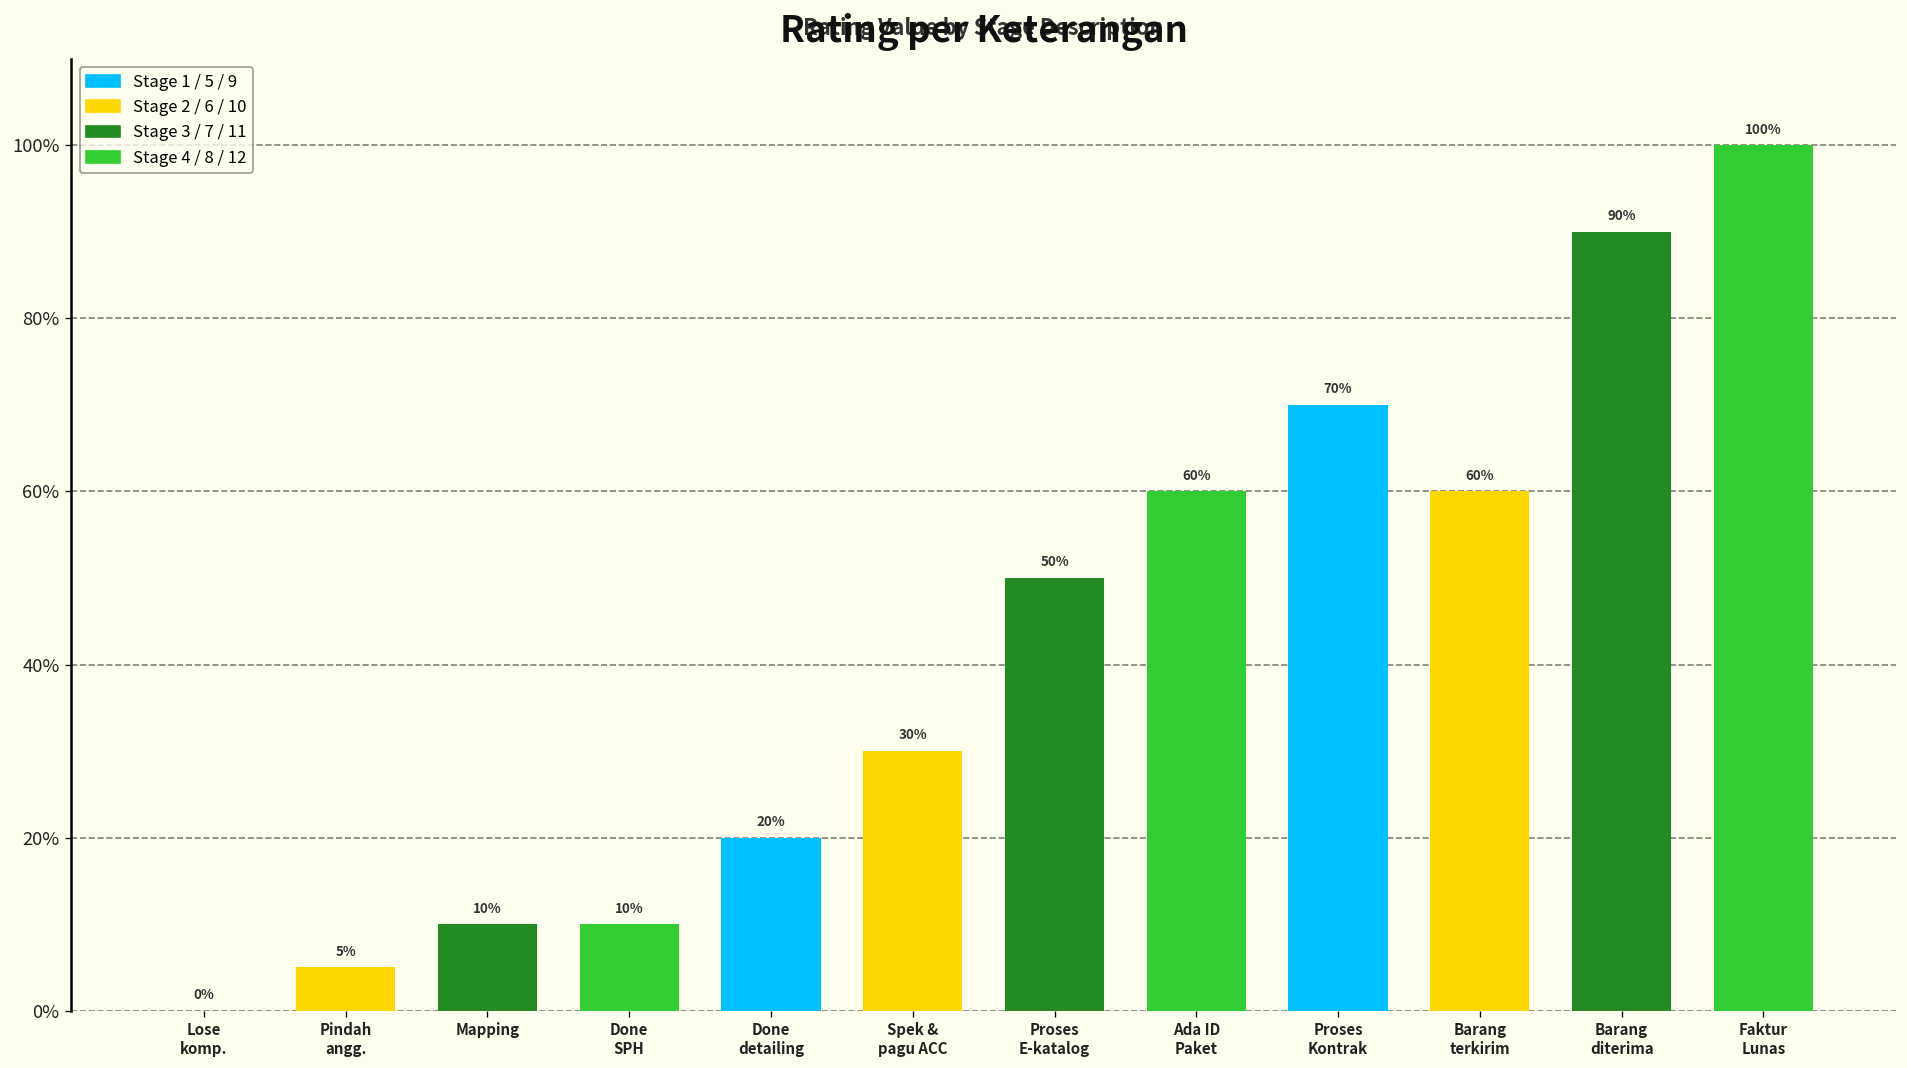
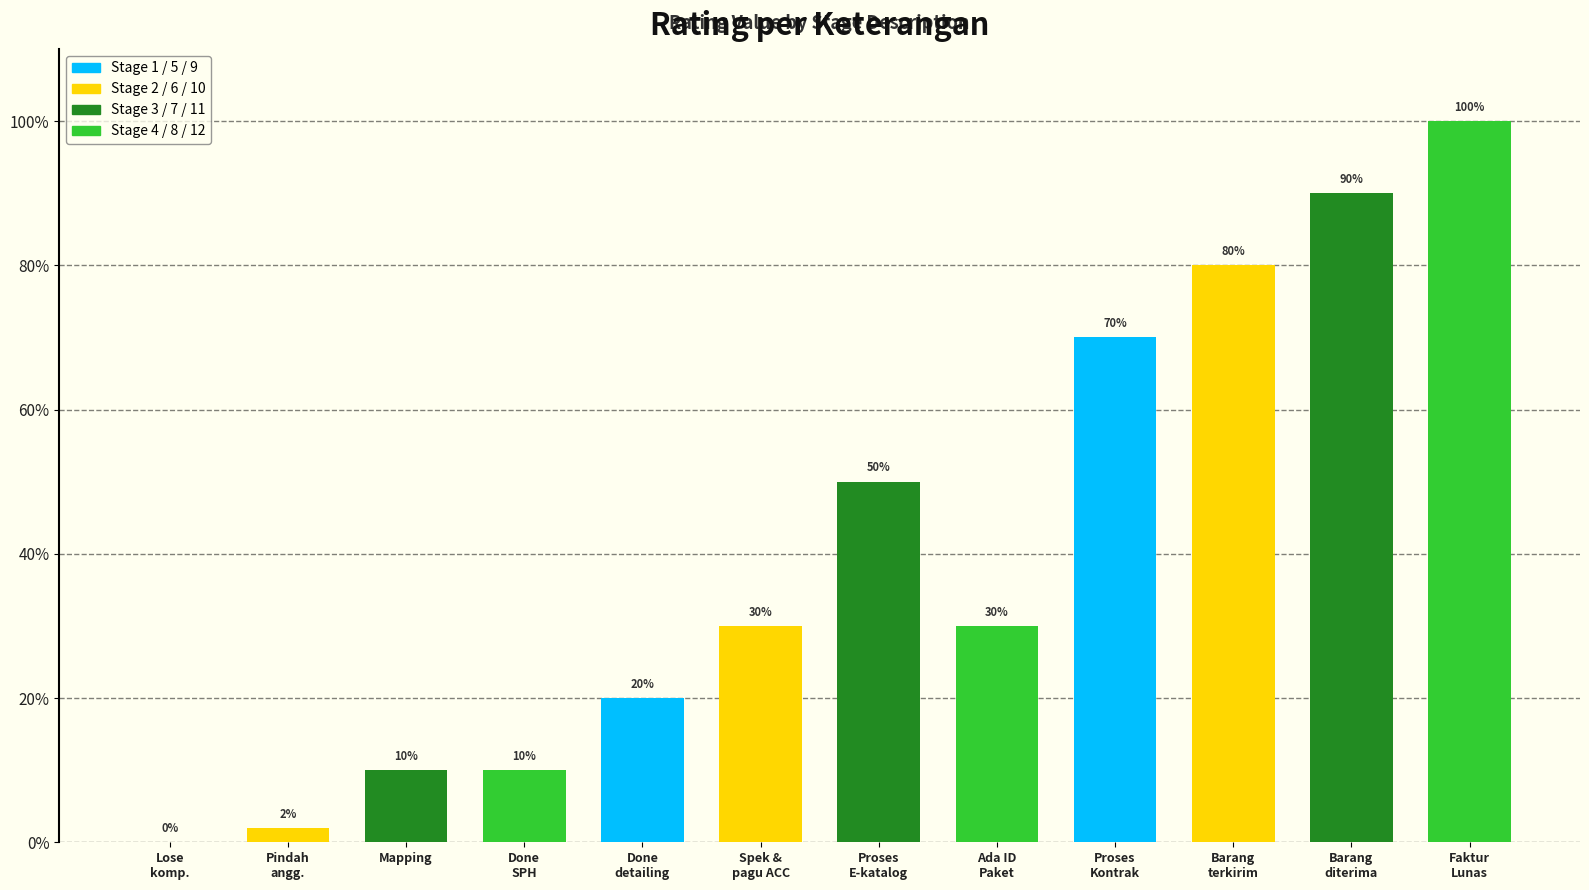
Pindah angg.: 5% -> 2%
Ada ID Paket: 60% -> 30%
Barang terkirim: 60% -> 80%
